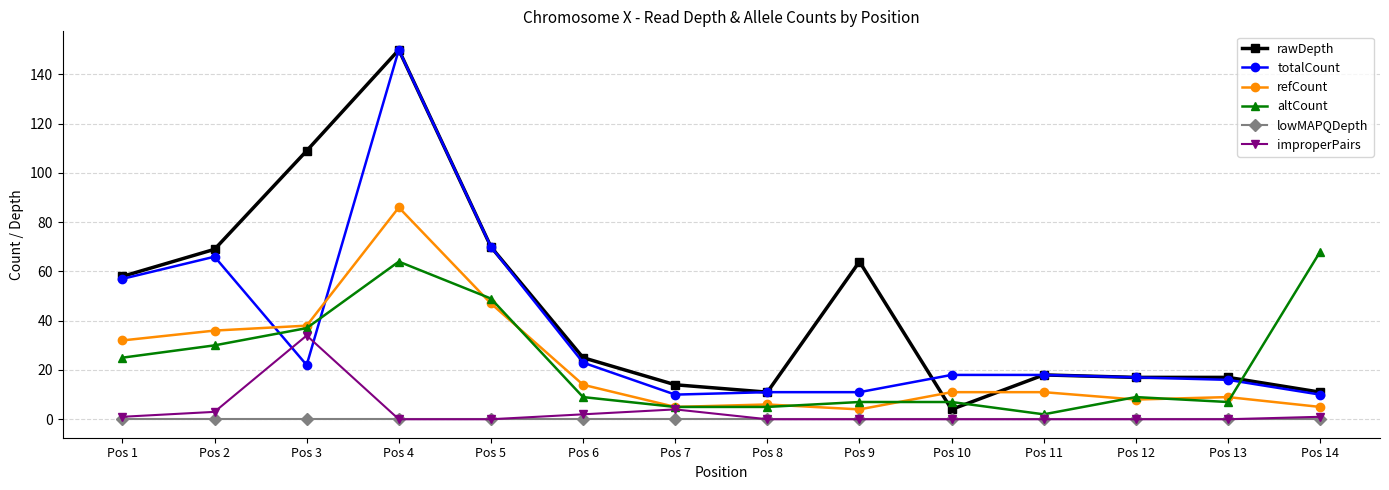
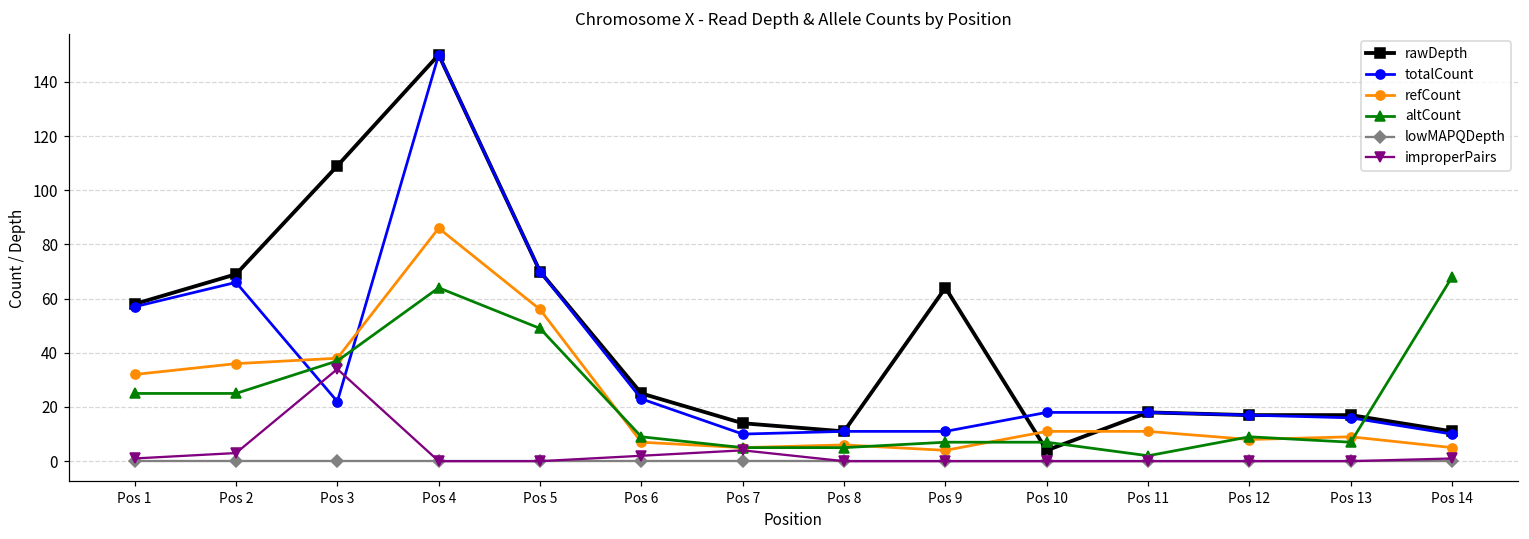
altCount, Pos 2: 30 -> 25
refCount, Pos 5: 47 -> 56
refCount, Pos 6: 14 -> 7
